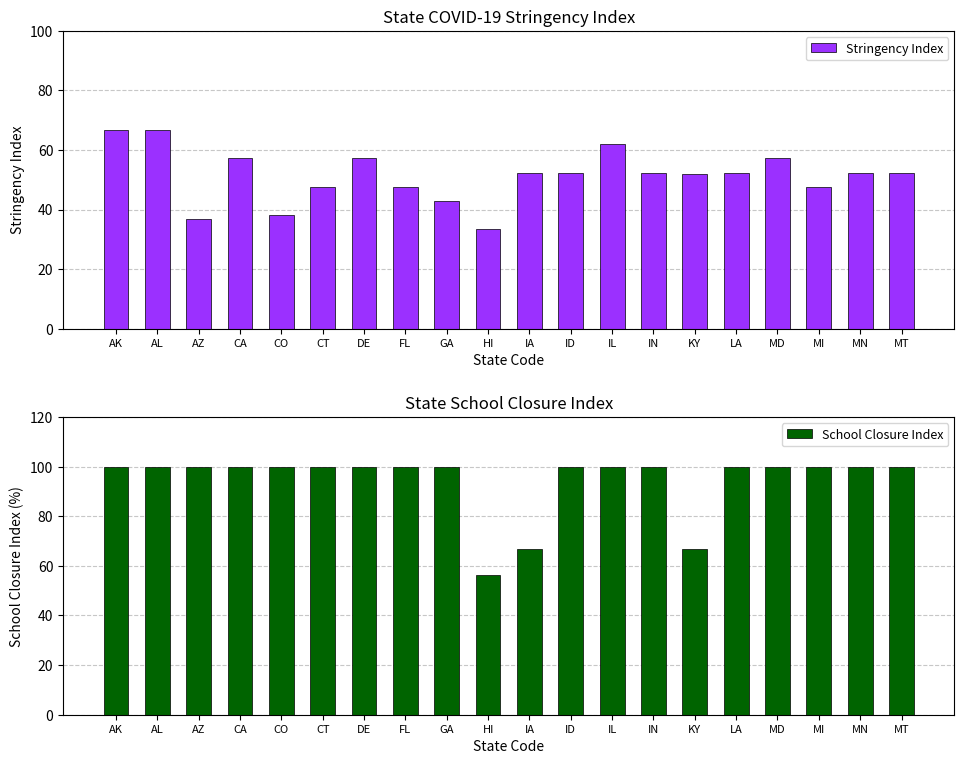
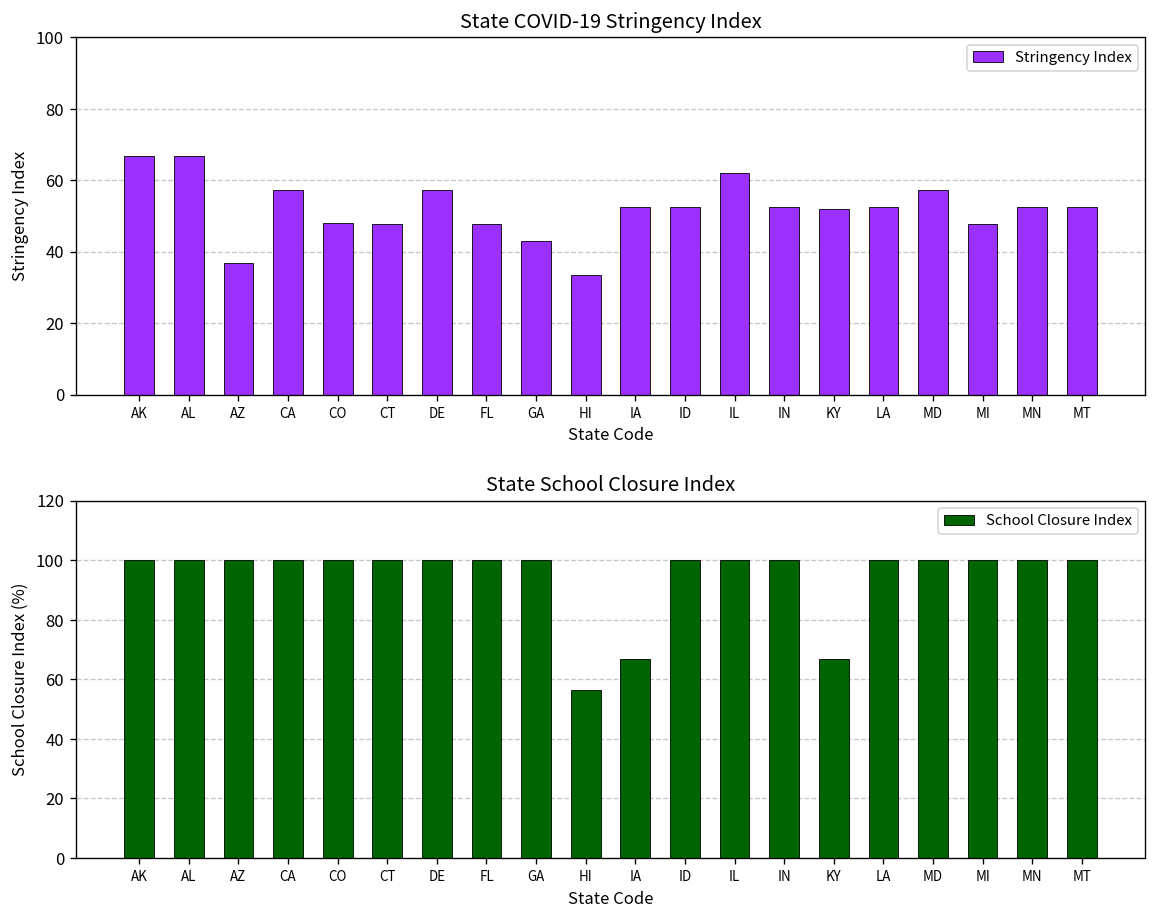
State COVID-19 Stringency Index, CO: 38 -> 48
